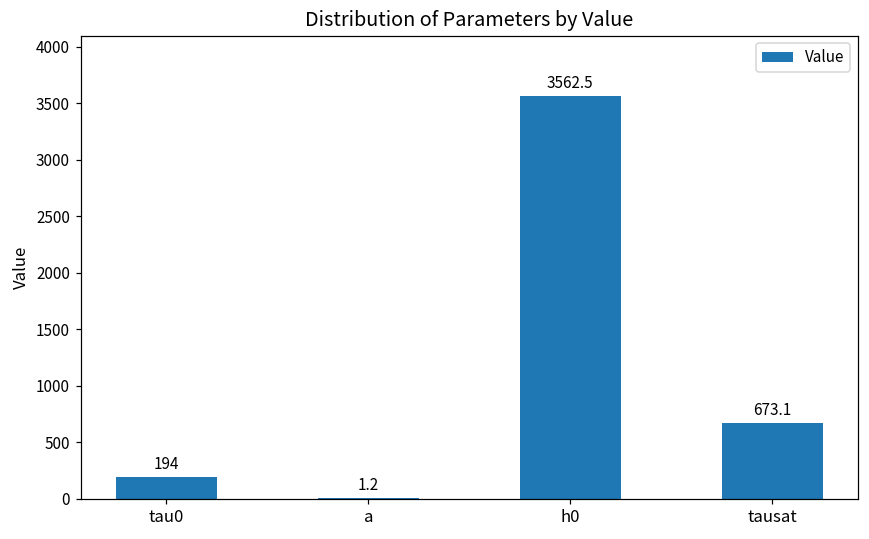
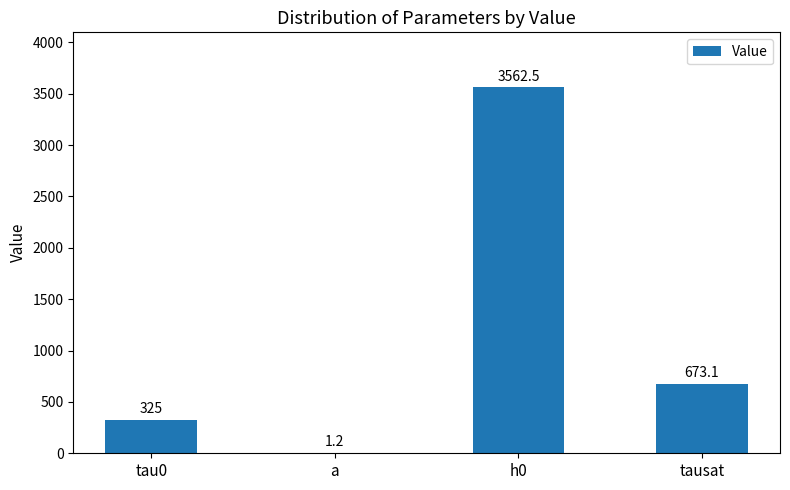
tau0: 194 -> 325
